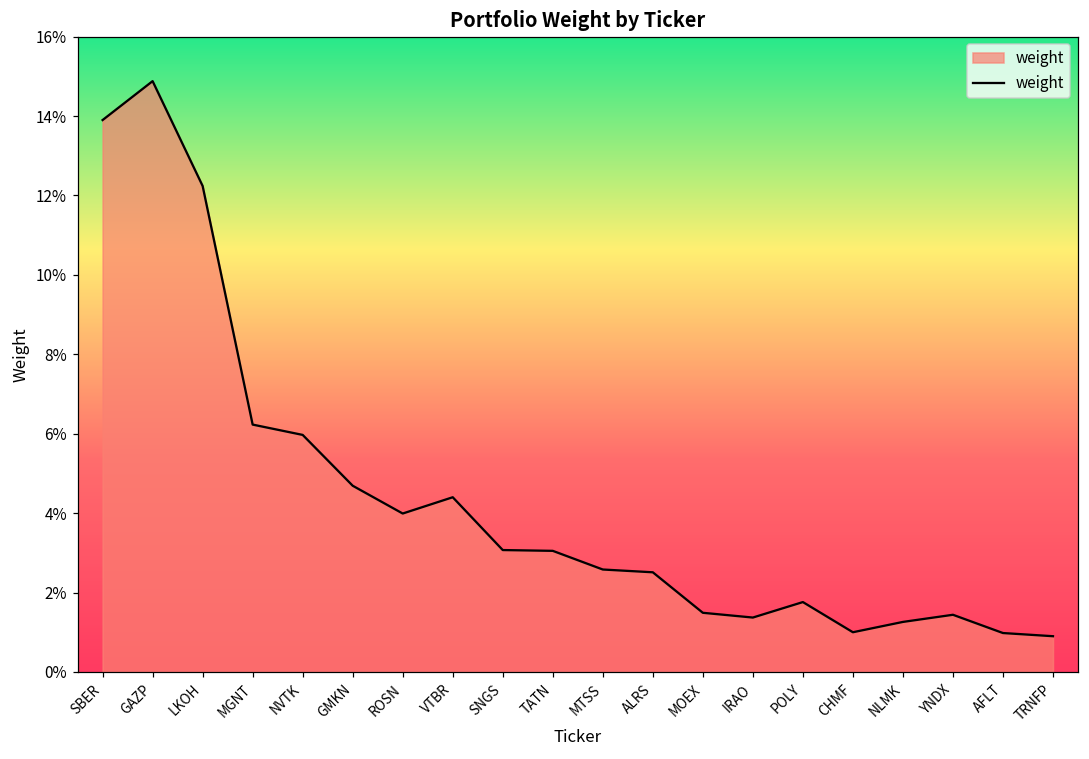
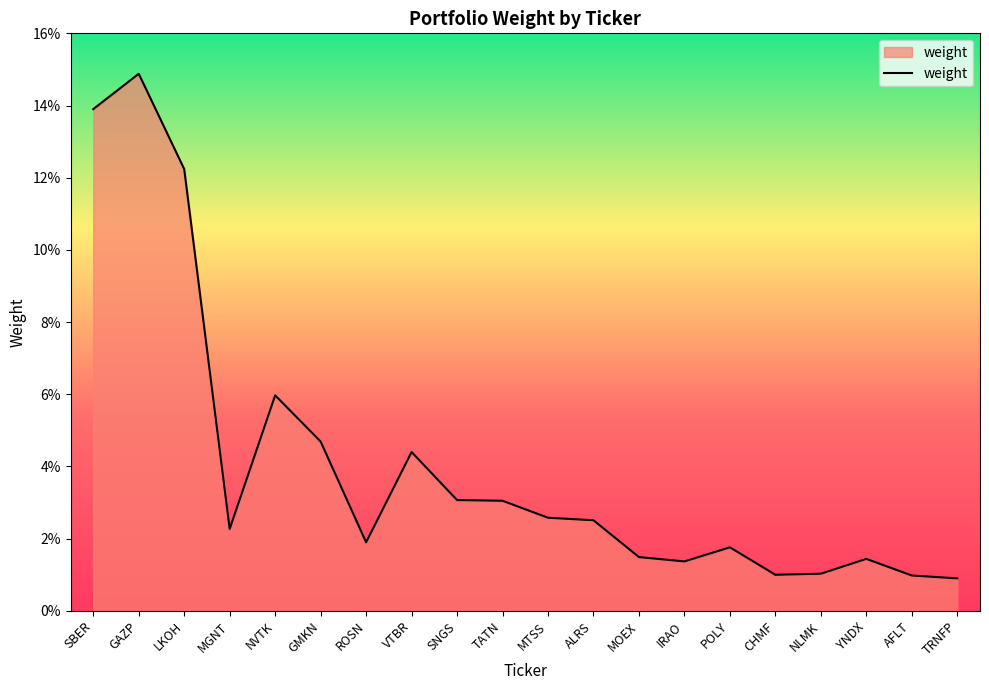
MGNT: 6.2% -> 2.3%
ROSN: 4.0% -> 1.9%
NLMK: 1.3% -> 1.0%
